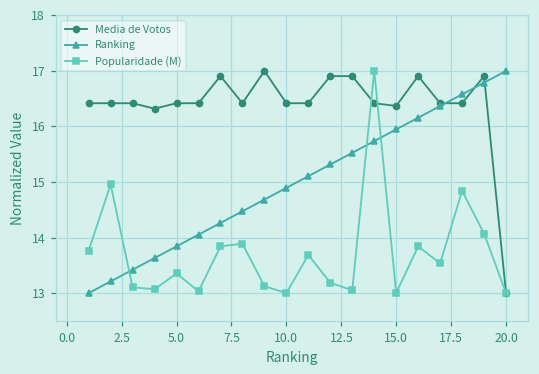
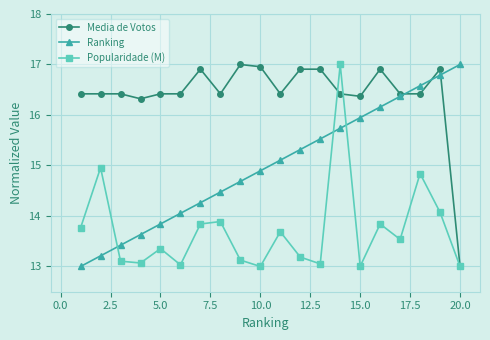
Media de Votos, 10.0: 16.4 -> 17.0
